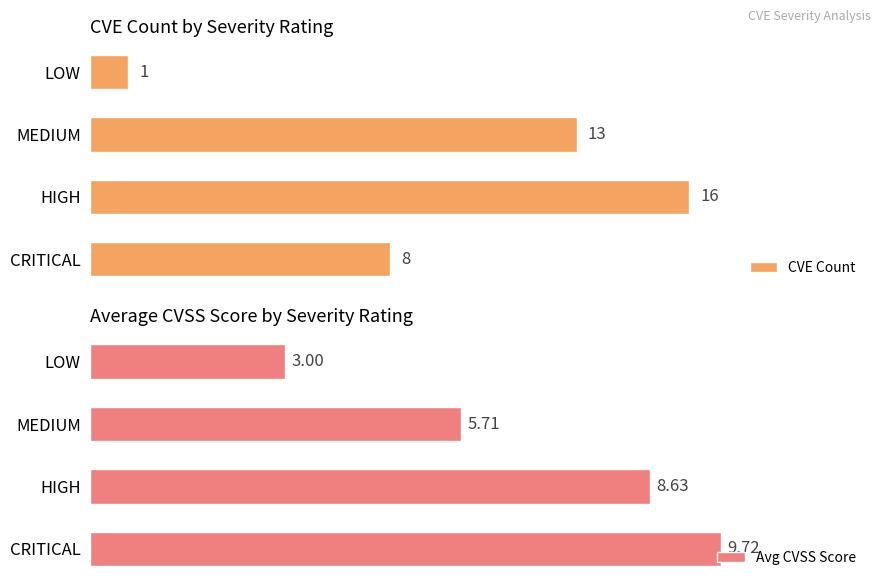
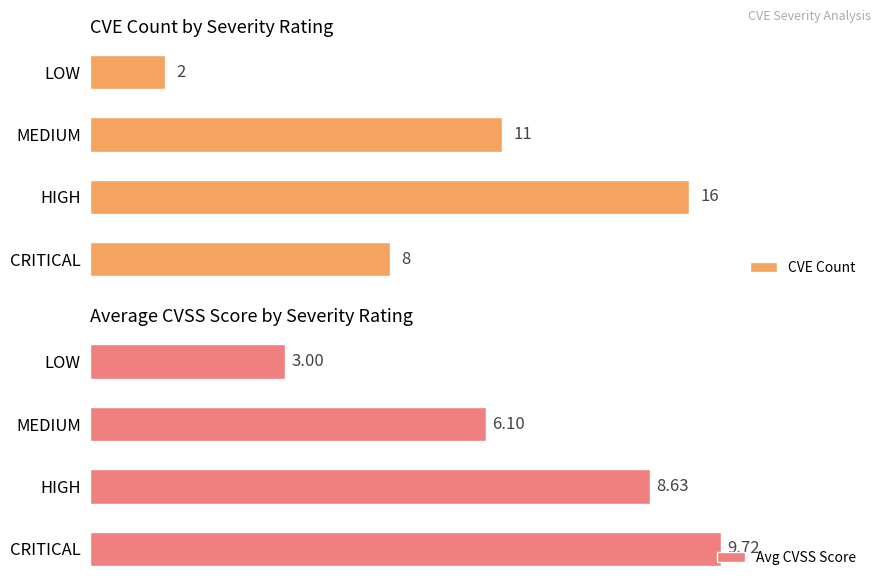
CVE Count by Severity Rating, LOW: 1 -> 2
CVE Count by Severity Rating, MEDIUM: 13 -> 11
Average CVSS Score by Severity Rating, MEDIUM: 5.71 -> 6.10
